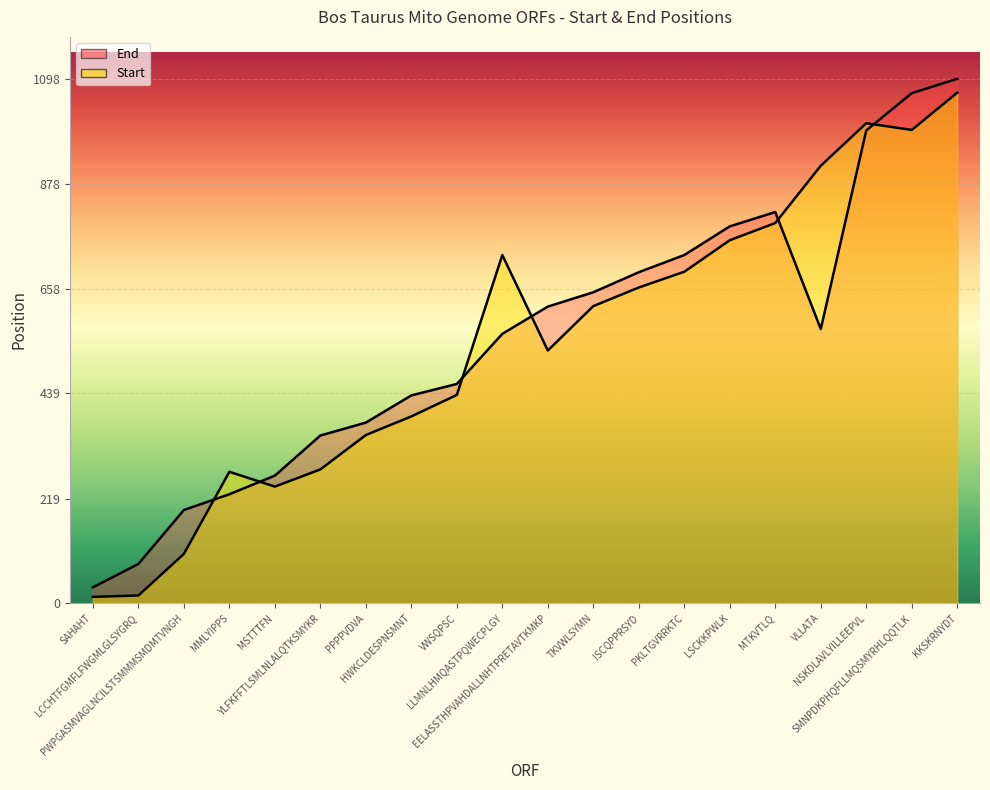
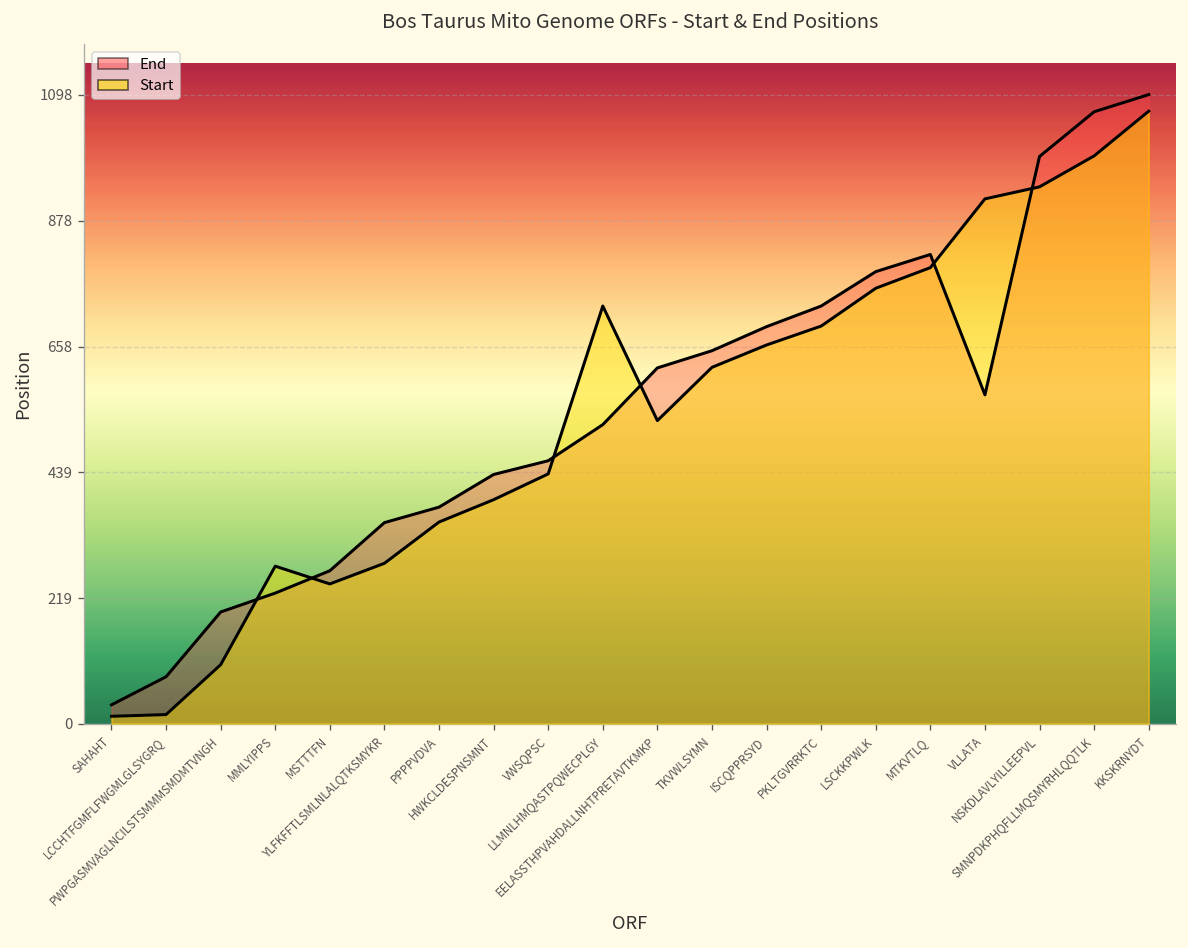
End, LLMNLHMQASTPQWECPLGY: 560 -> 520
Start, NSKDLAVLYILLEEPVL: 1010 -> 940
